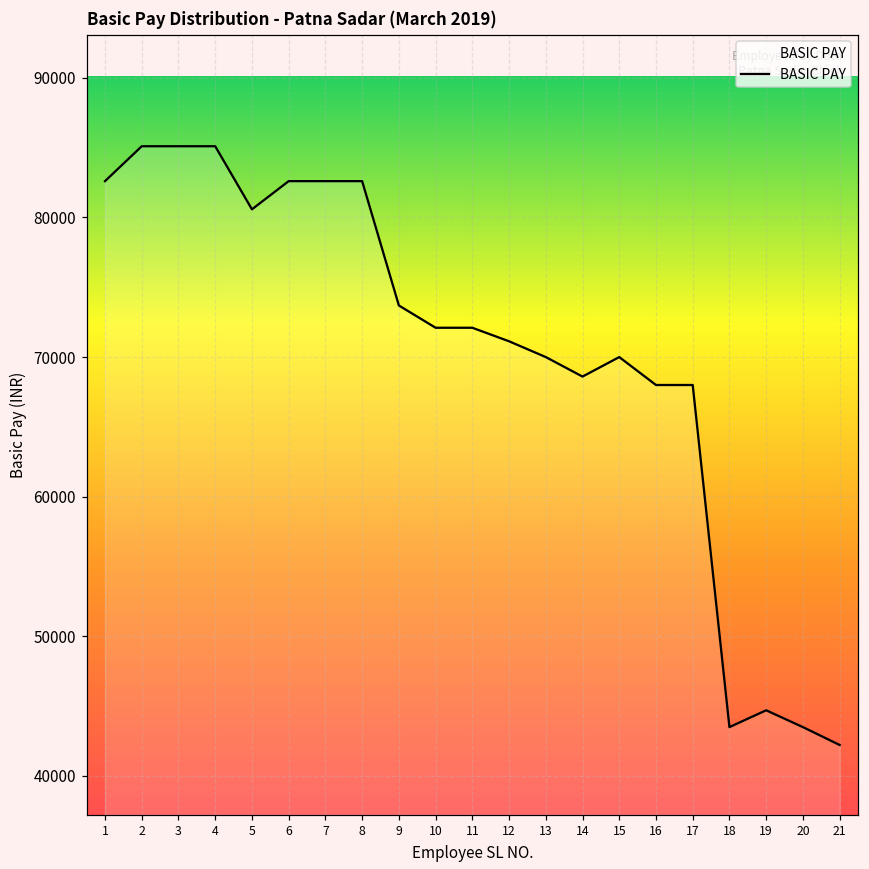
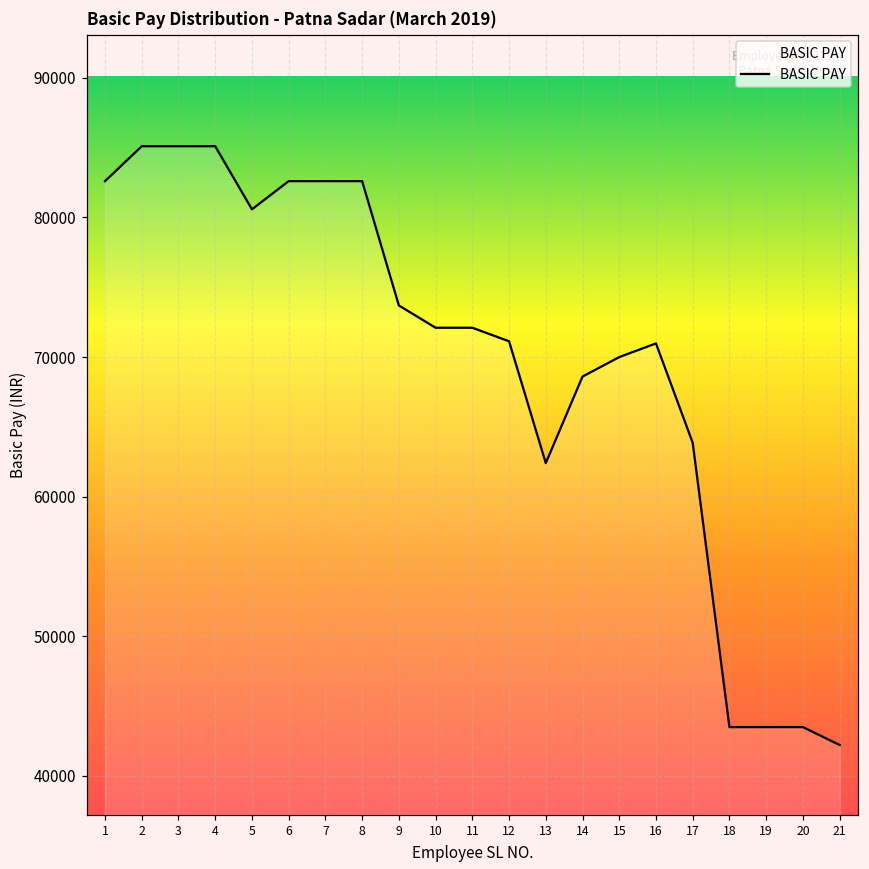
13: 70000 -> 62400
16: 68000 -> 71000
17: 68000 -> 63900
19: 44700 -> 43500
